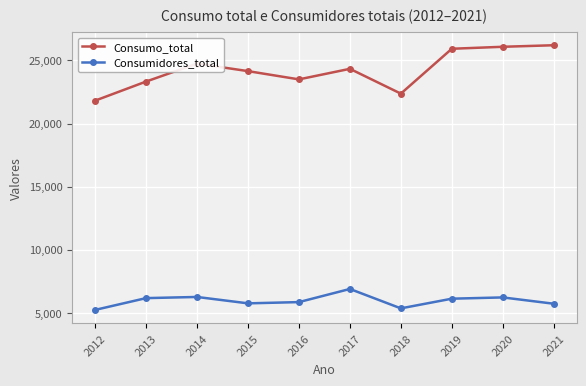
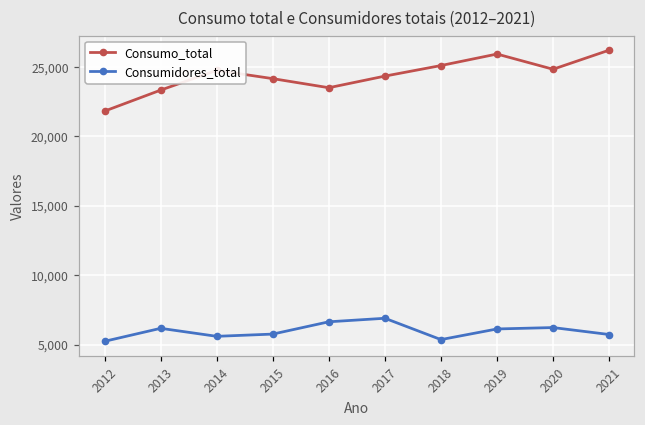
Consumidores_total, 2014: 6,300 -> 5,600
Consumidores_total, 2016: 5,900 -> 6,600
Consumo_total, 2018: 22,400 -> 25,100
Consumo_total, 2020: 26,100 -> 24,800
